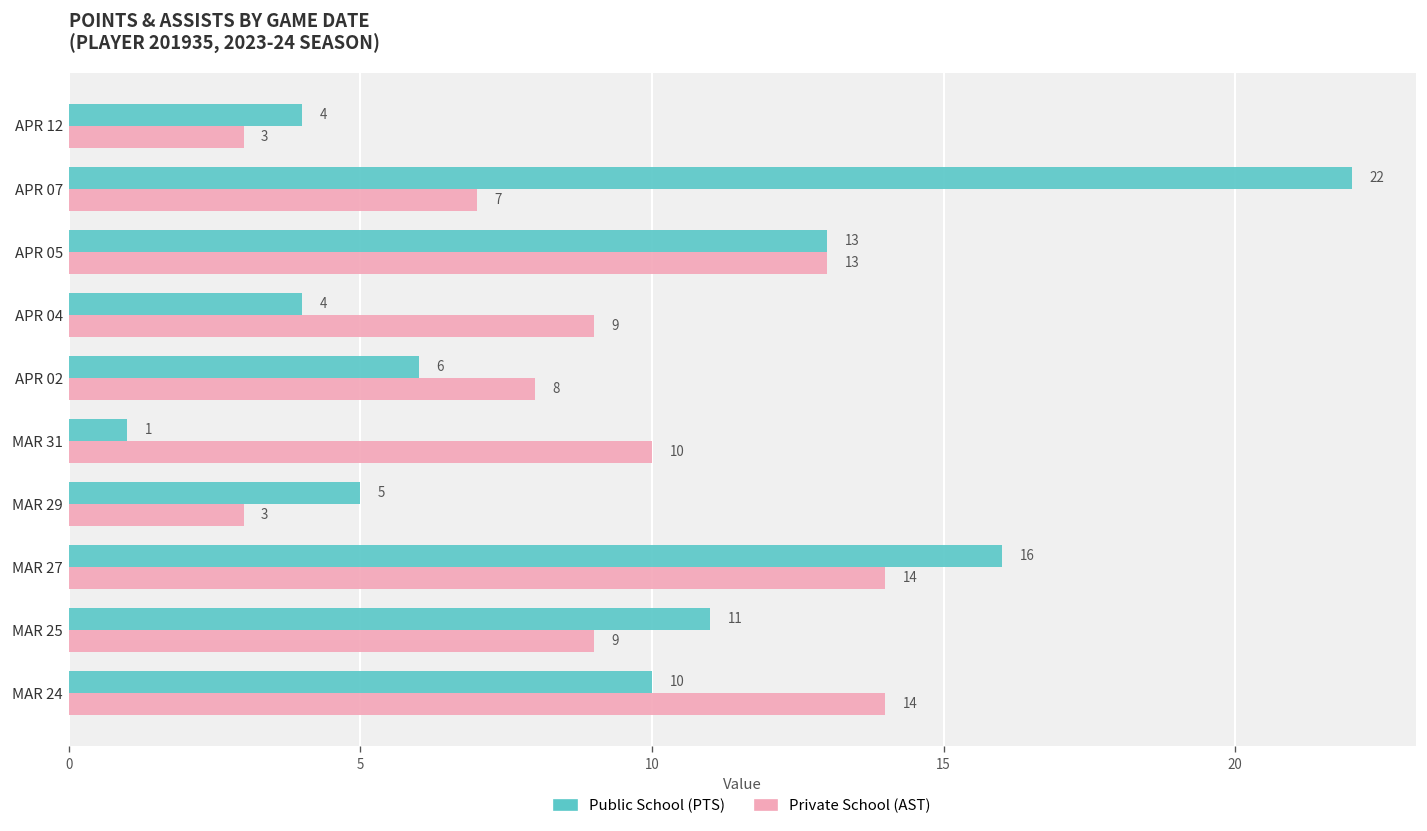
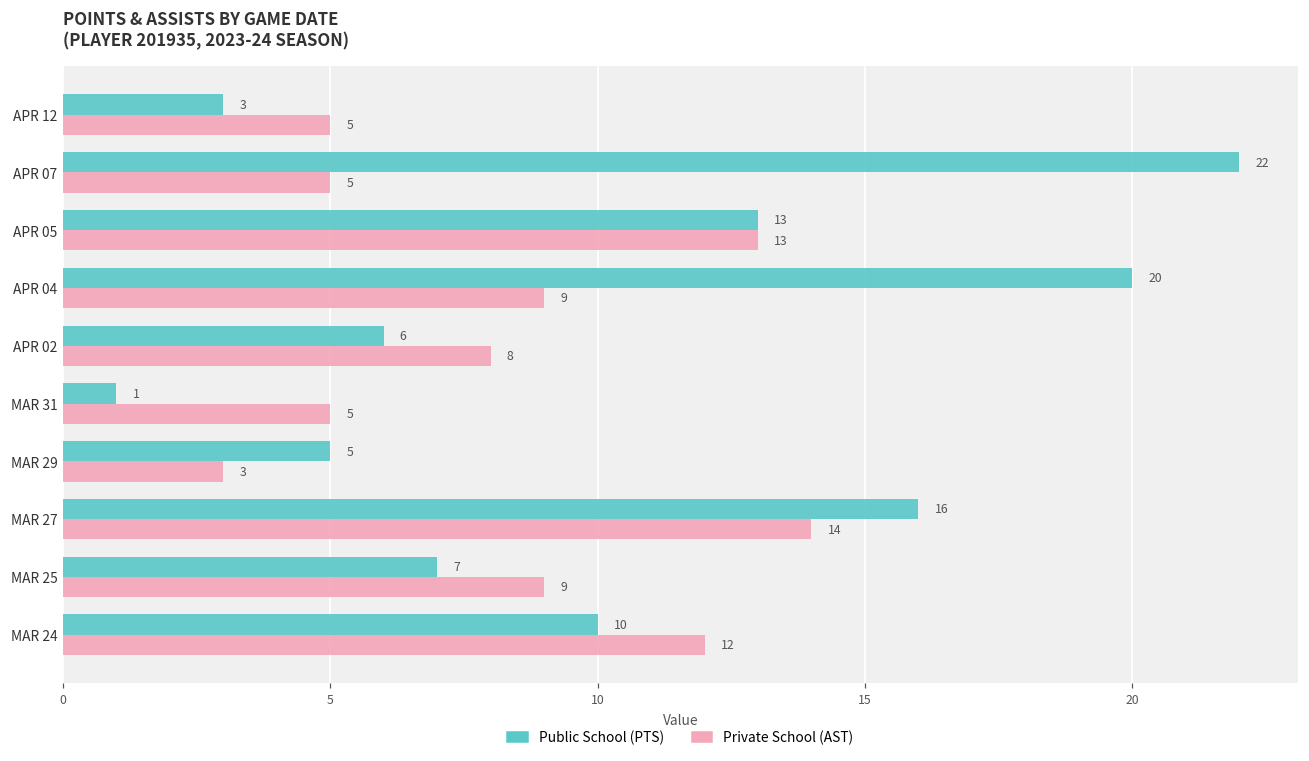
Public School (PTS), APR 12: 4 -> 3
Private School (AST), APR 12: 3 -> 5
Private School (AST), APR 07: 7 -> 5
Public School (PTS), APR 04: 4 -> 20
Private School (AST), MAR 31: 10 -> 5
Public School (PTS), MAR 25: 11 -> 7
Private School (AST), MAR 24: 14 -> 12
